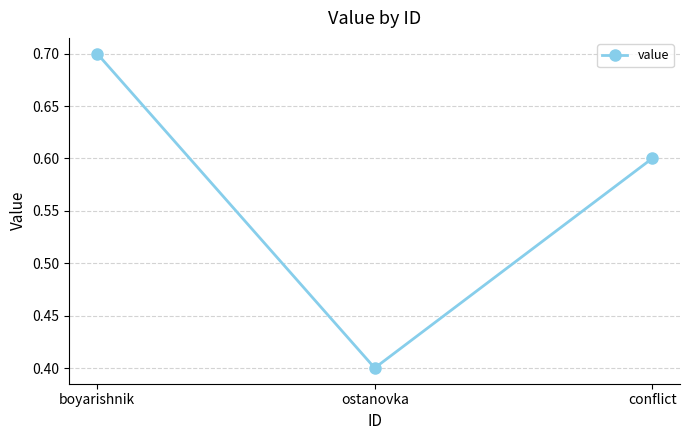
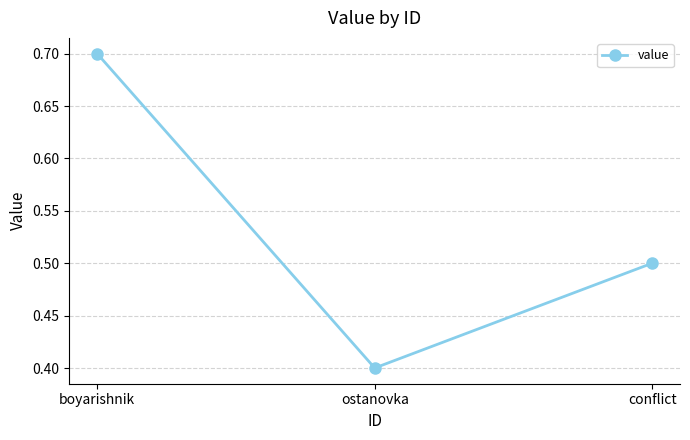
conflict: 0.6 -> 0.5
